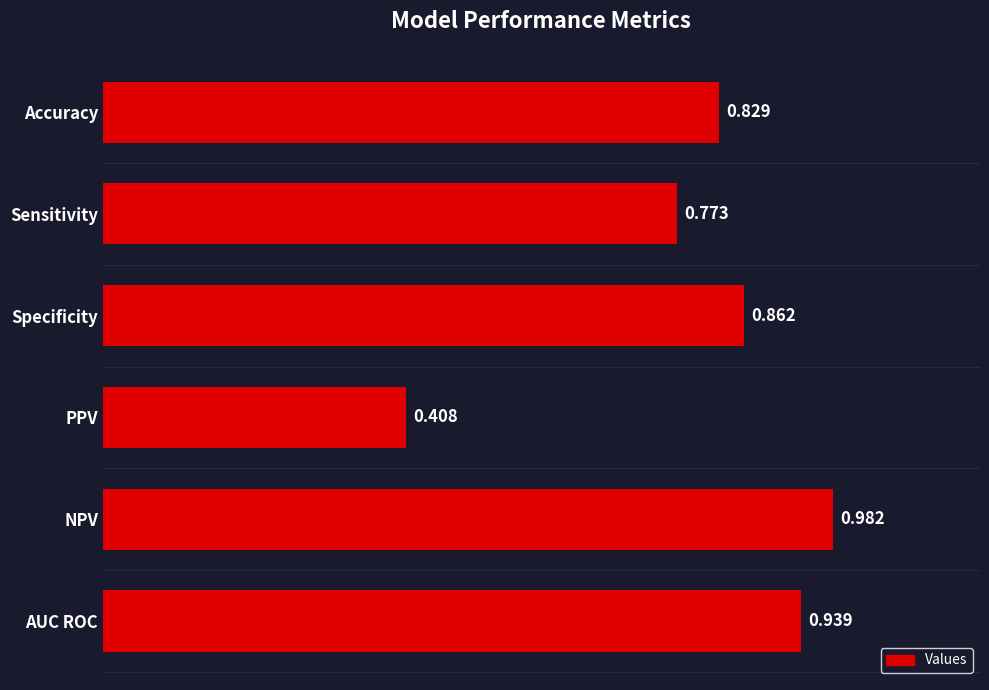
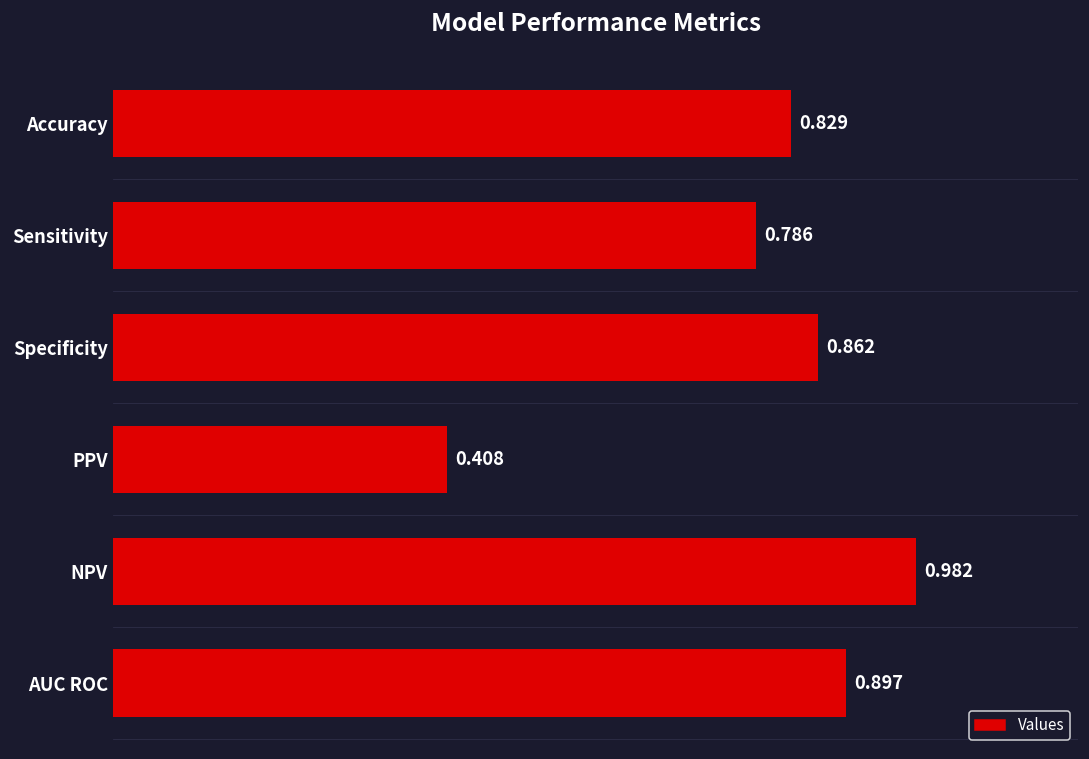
Sensitivity: 0.773 -> 0.786
AUC ROC: 0.939 -> 0.897
